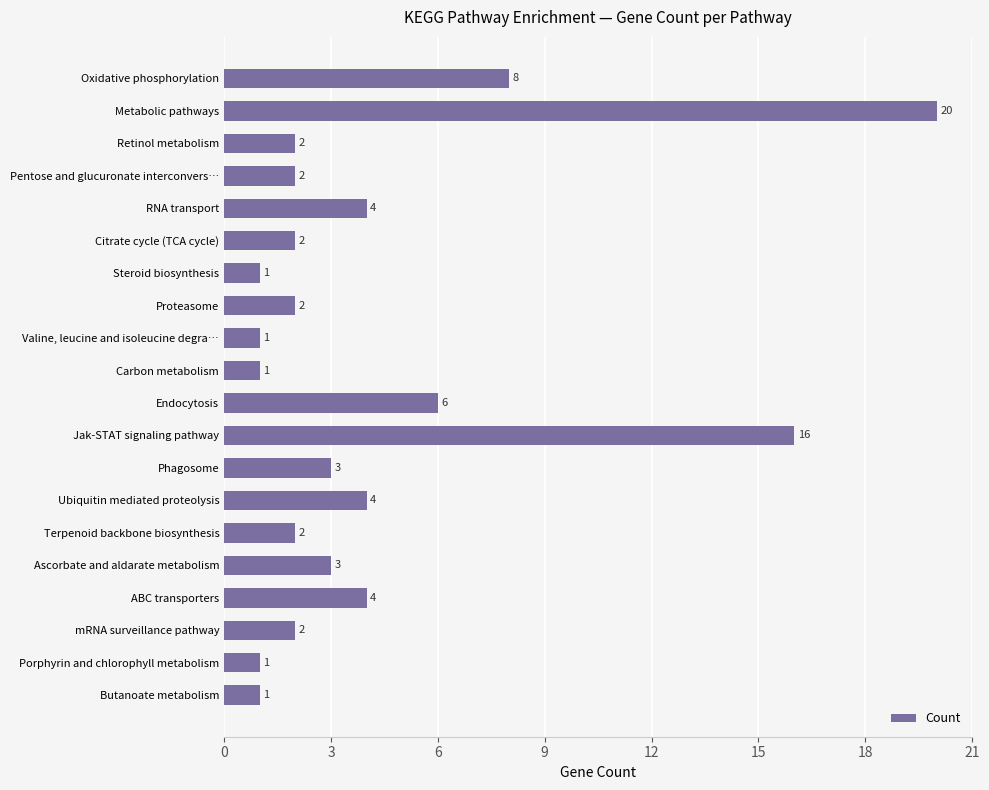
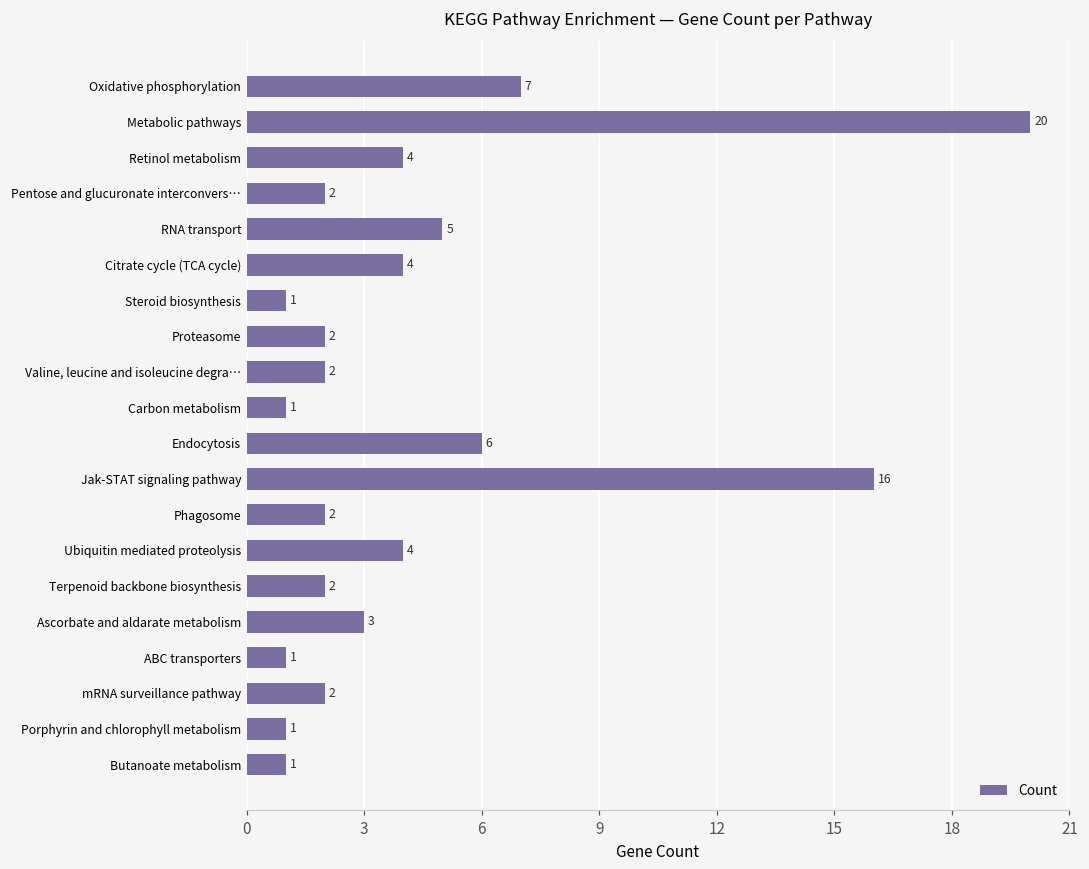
Oxidative phosphorylation: 8 -> 7
Retinol metabolism: 2 -> 4
RNA transport: 4 -> 5
Citrate cycle (TCA cycle): 2 -> 4
Valine, leucine and isoleucine degra…: 1 -> 2
Phagosome: 3 -> 2
ABC transporters: 4 -> 1
